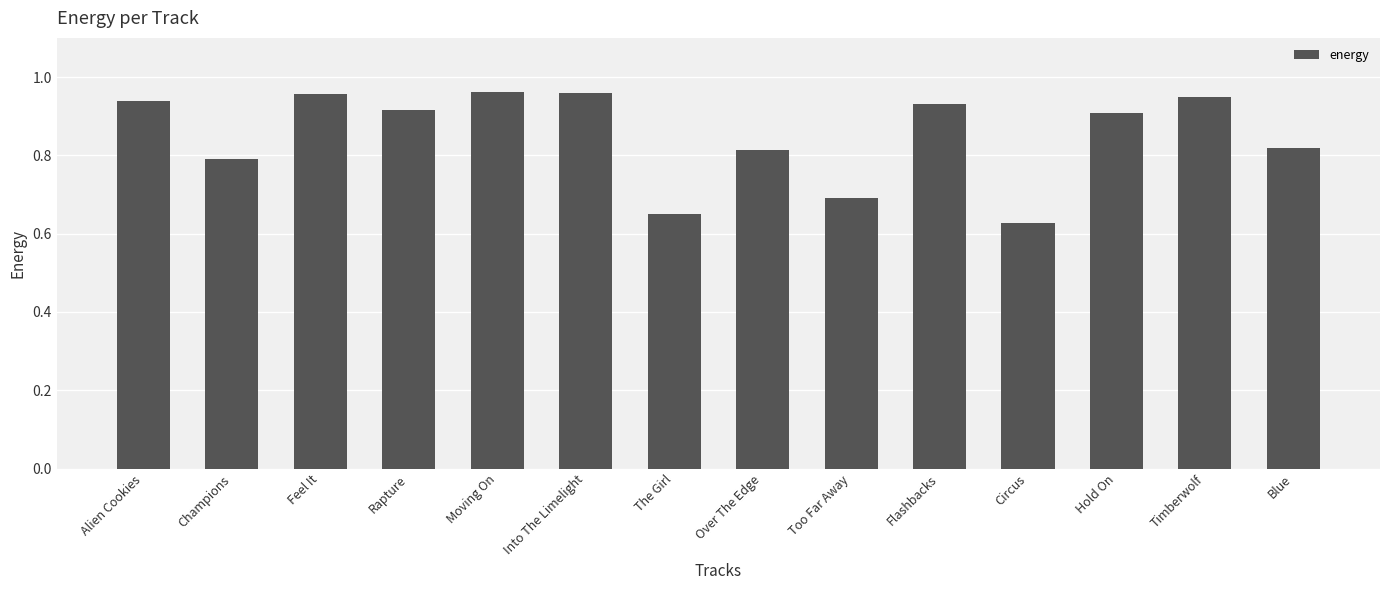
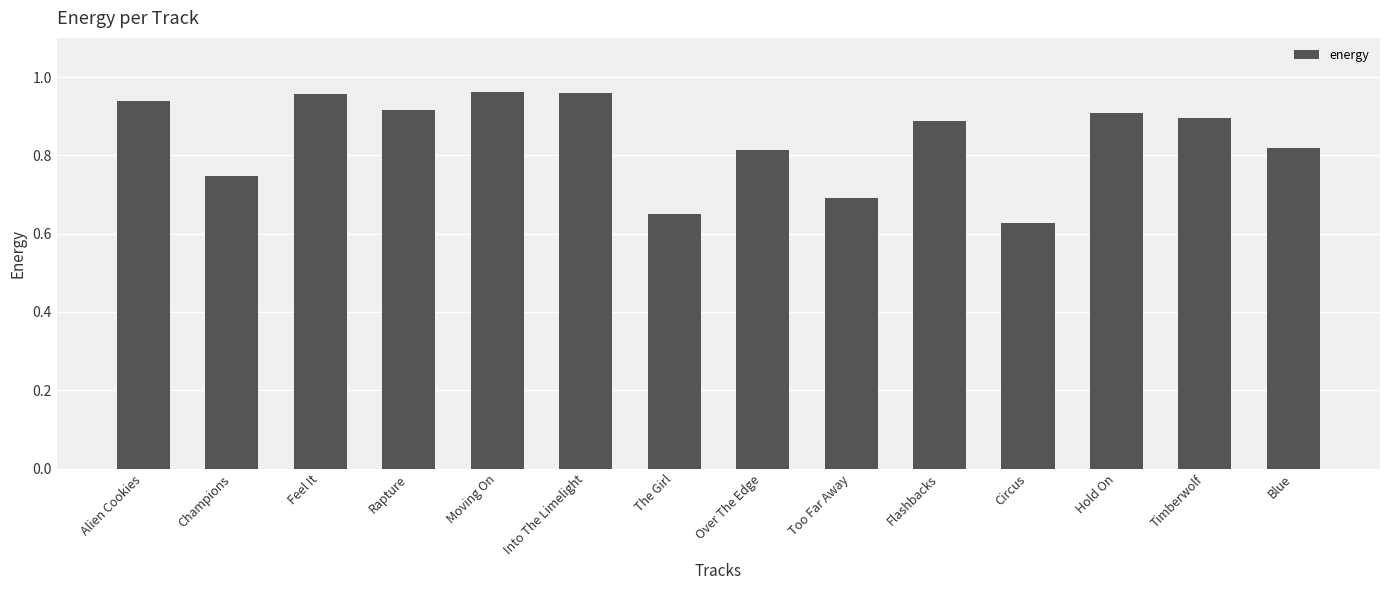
Champions: 0.79 -> 0.75
Flashbacks: 0.93 -> 0.89
Timberwolf: 0.95 -> 0.90
